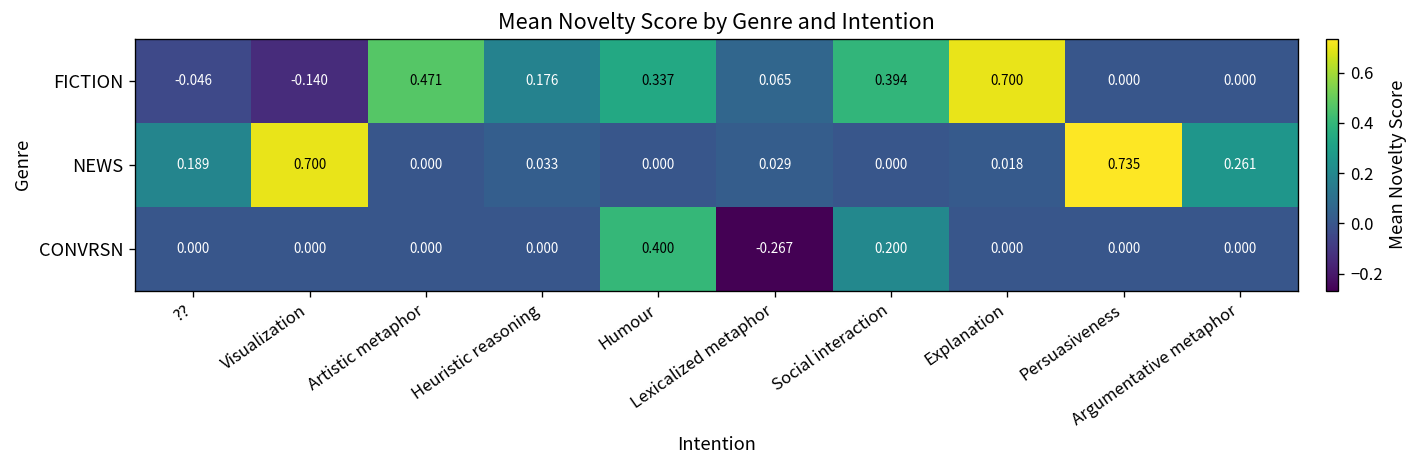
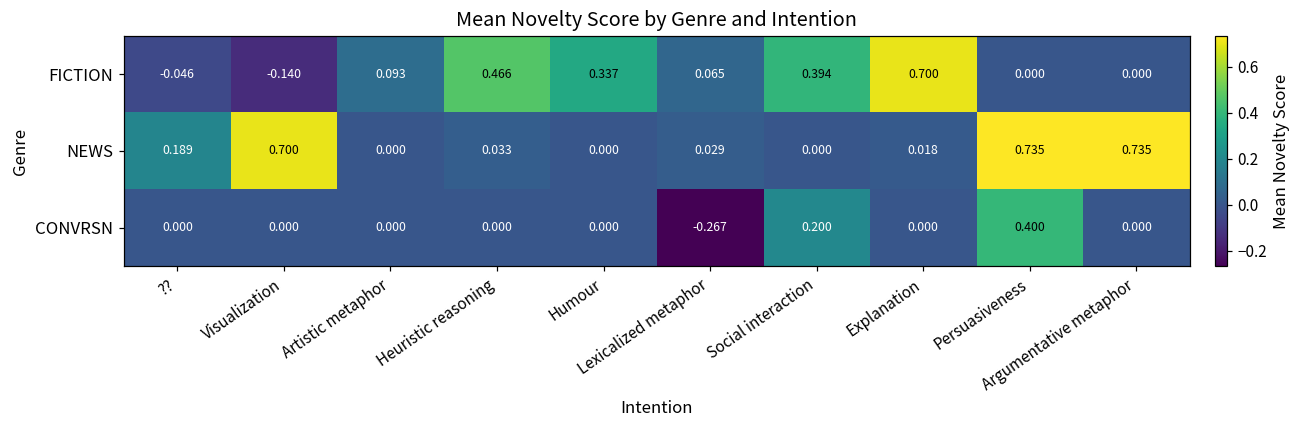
FICTION, Artistic metaphor: 0.471 -> 0.093
FICTION, Heuristic reasoning: 0.176 -> 0.466
NEWS, Argumentative metaphor: 0.261 -> 0.735
CONVRSN, Humour: 0.400 -> 0.000
CONVRSN, Persuasiveness: 0.000 -> 0.400
